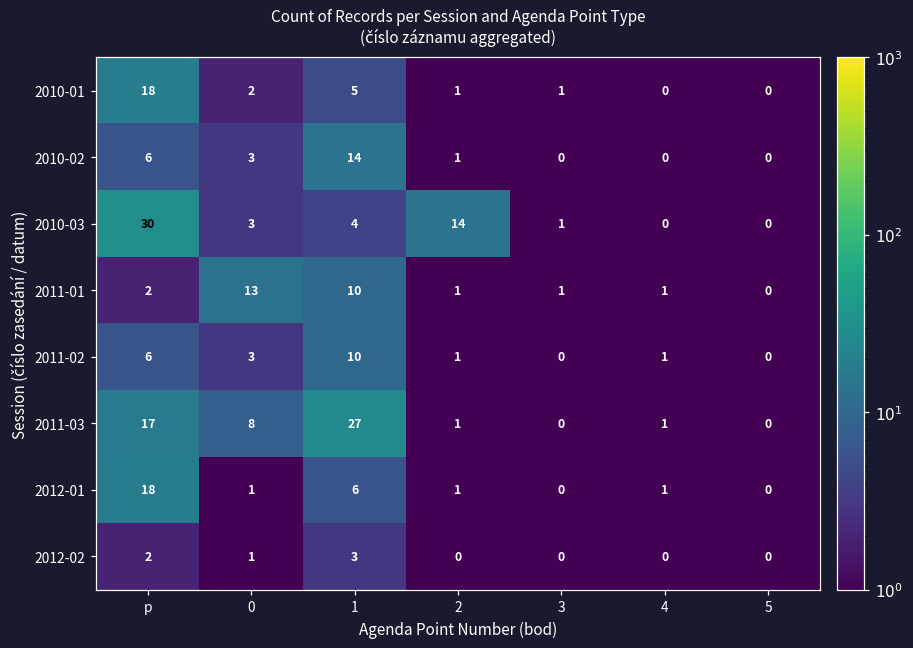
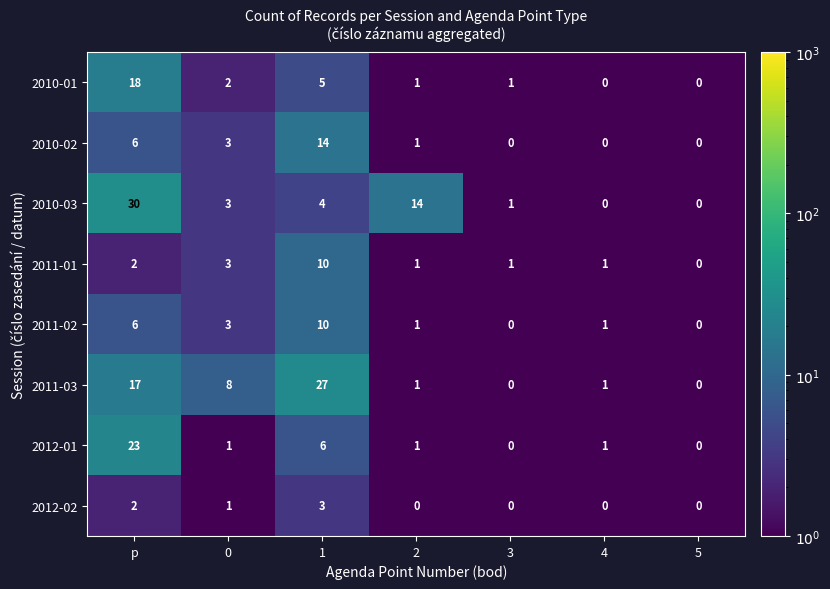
2011-01, 0: 13 -> 3
2012-01, p: 18 -> 23
